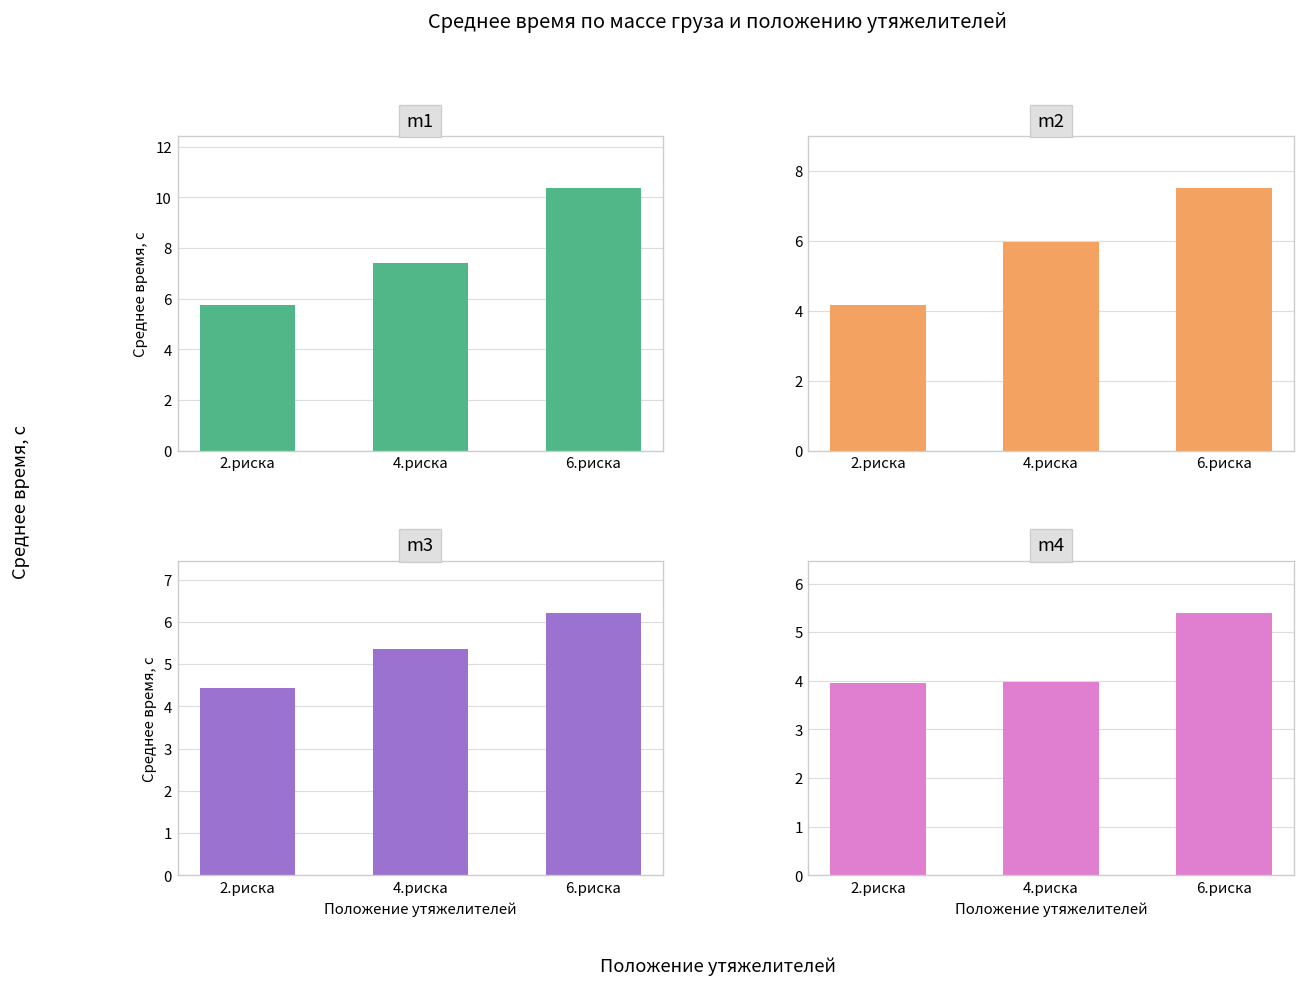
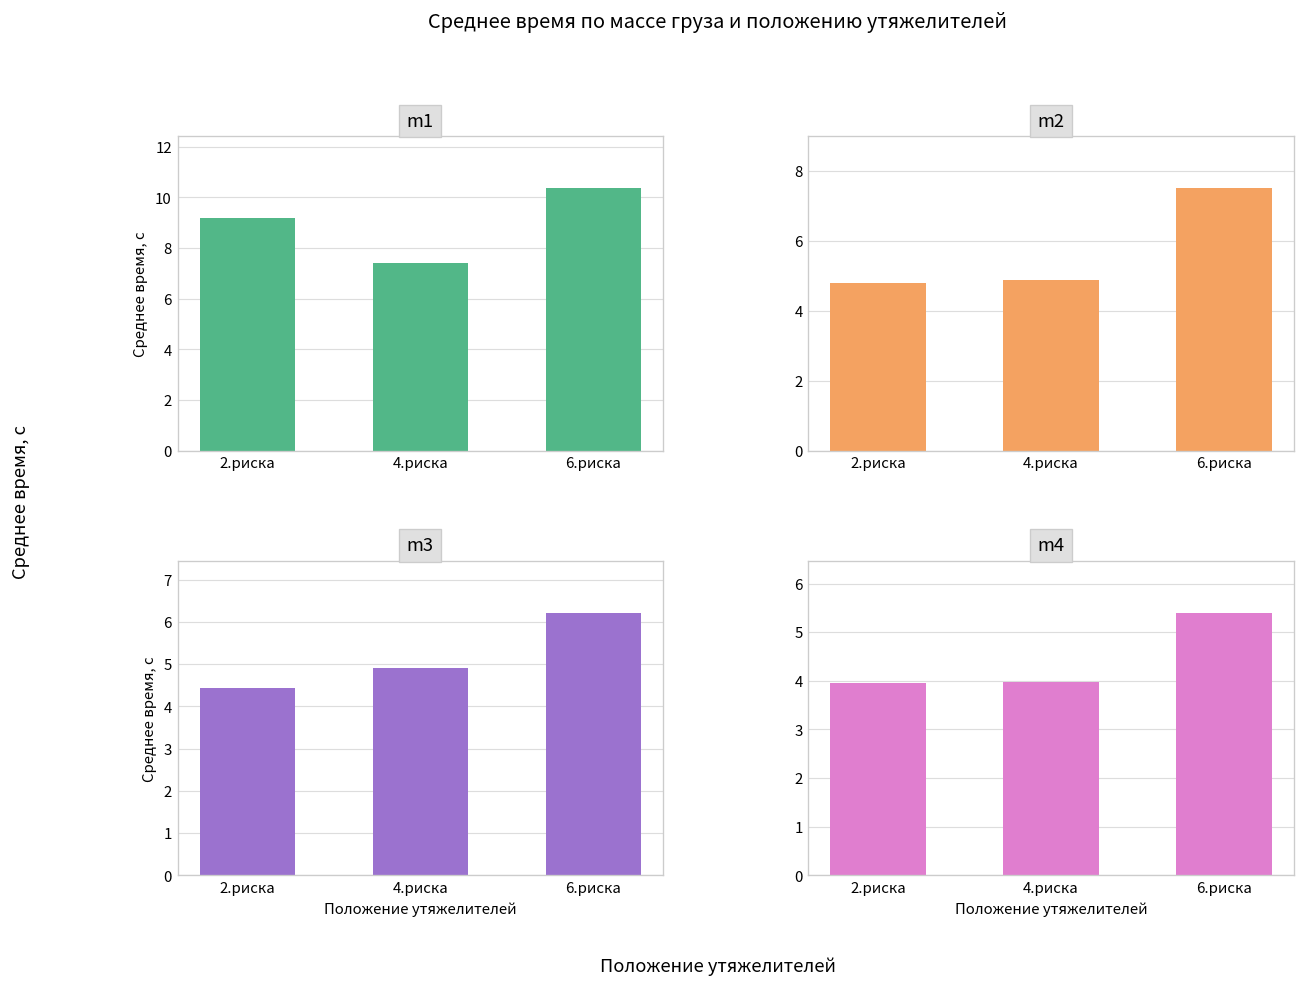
m1, 2.риска: 5.8 -> 9.2
m2, 2.риска: 4.2 -> 4.8
m2, 4.риска: 6.0 -> 4.9
m3, 4.риска: 5.4 -> 4.9
